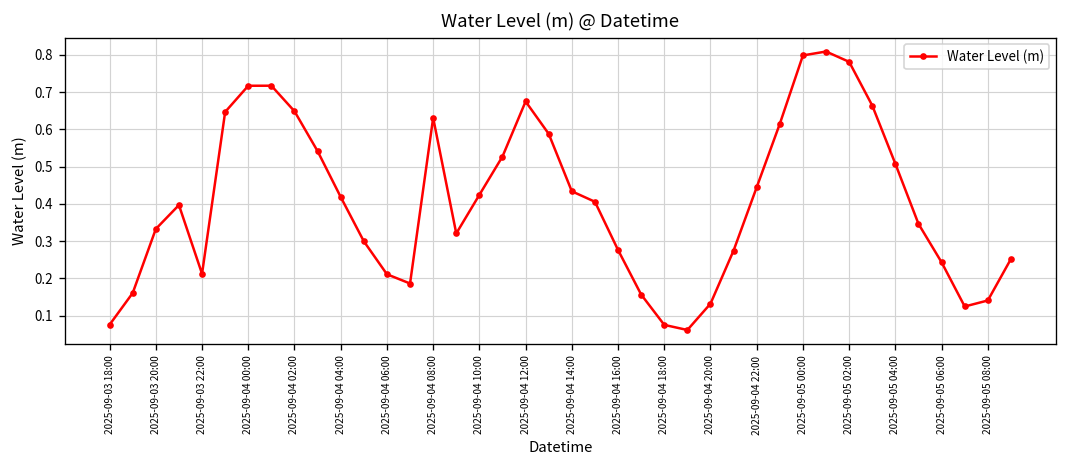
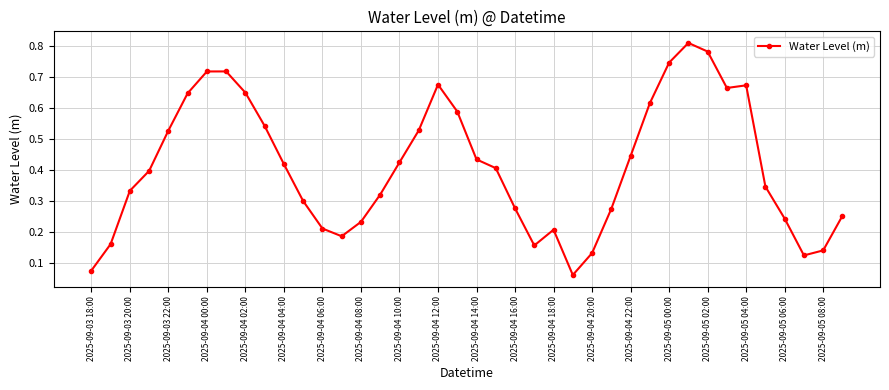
2025-09-03 22:00: 0.21 -> 0.53
2025-09-04 08:00: 0.63 -> 0.23
2025-09-04 18:00: 0.07 -> 0.21
2025-09-05 00:00: 0.80 -> 0.75
2025-09-05 04:00: 0.51 -> 0.67
